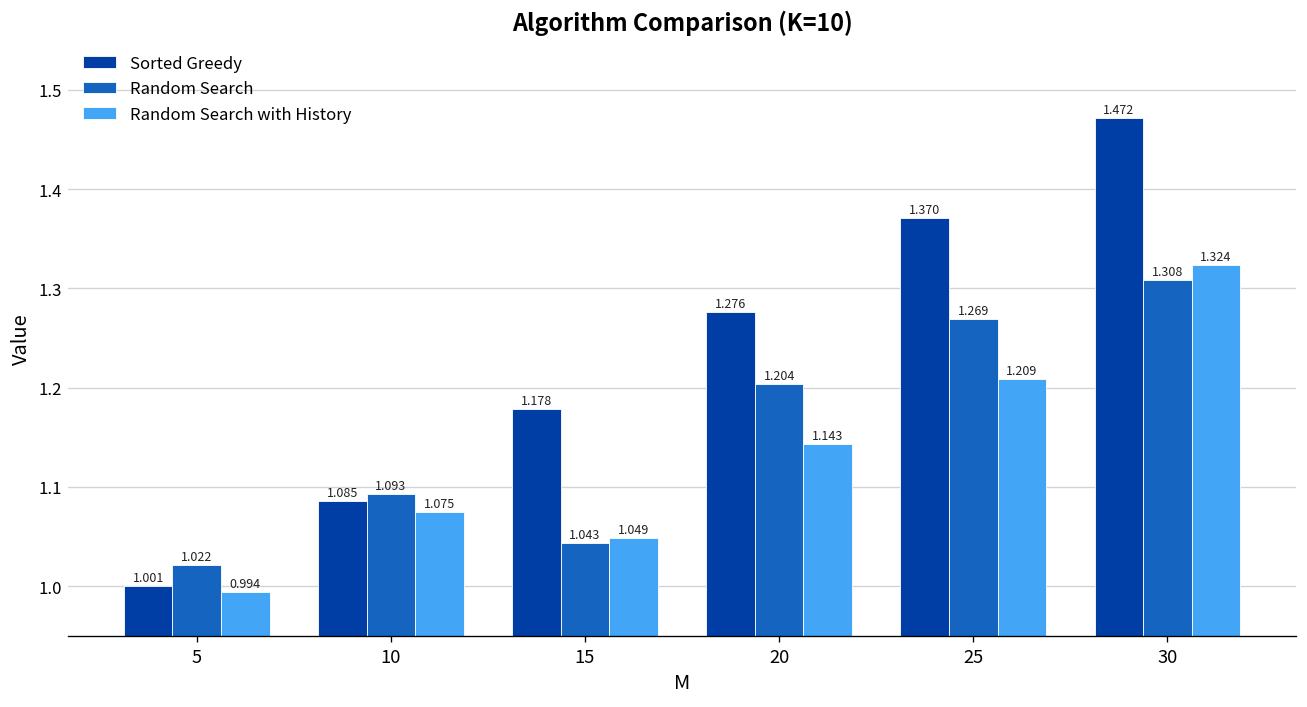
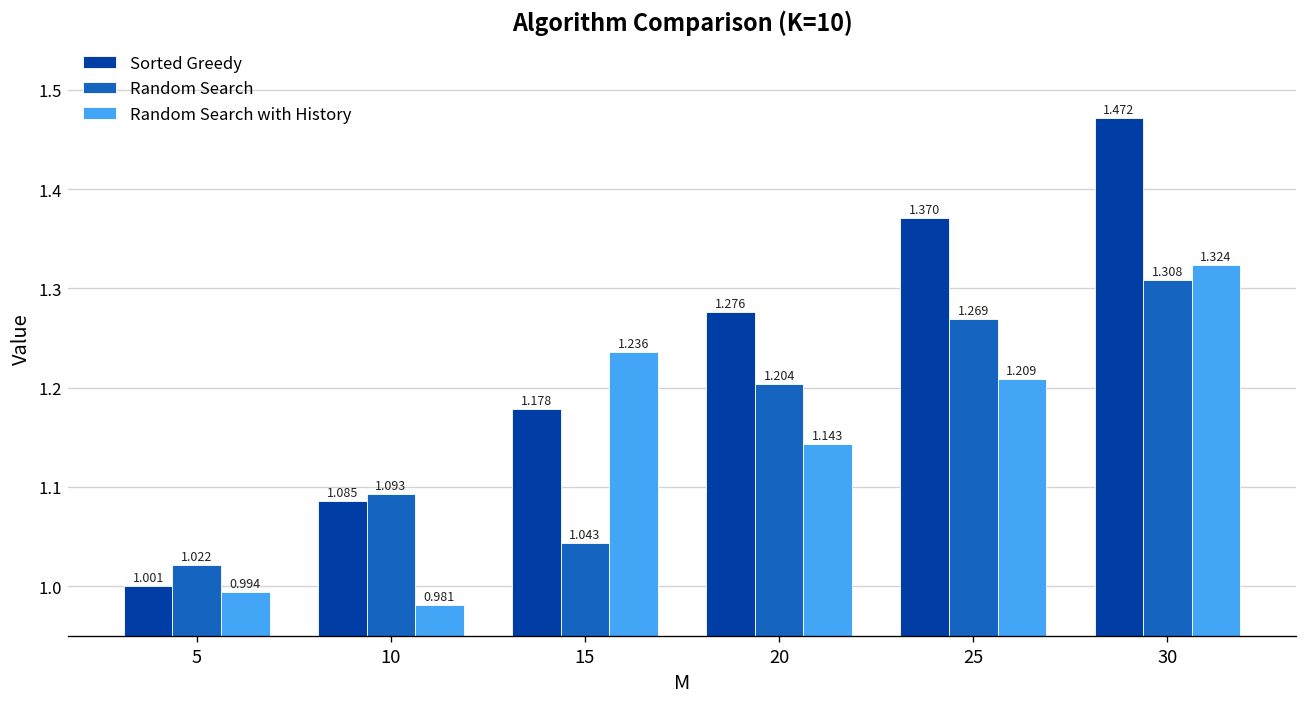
Random Search with History, 10: 1.075 -> 0.981
Random Search with History, 15: 1.049 -> 1.236
